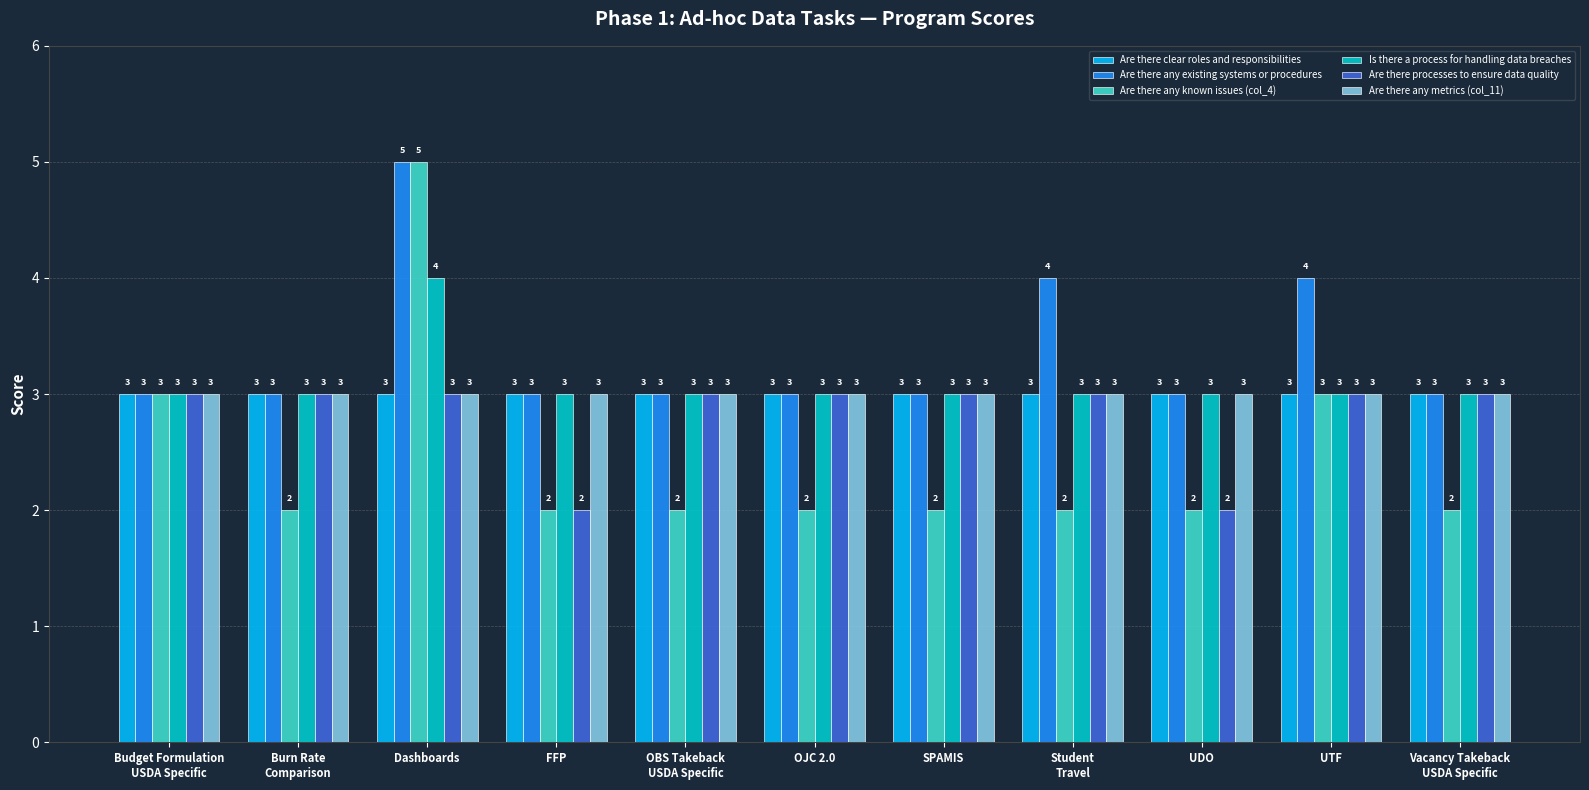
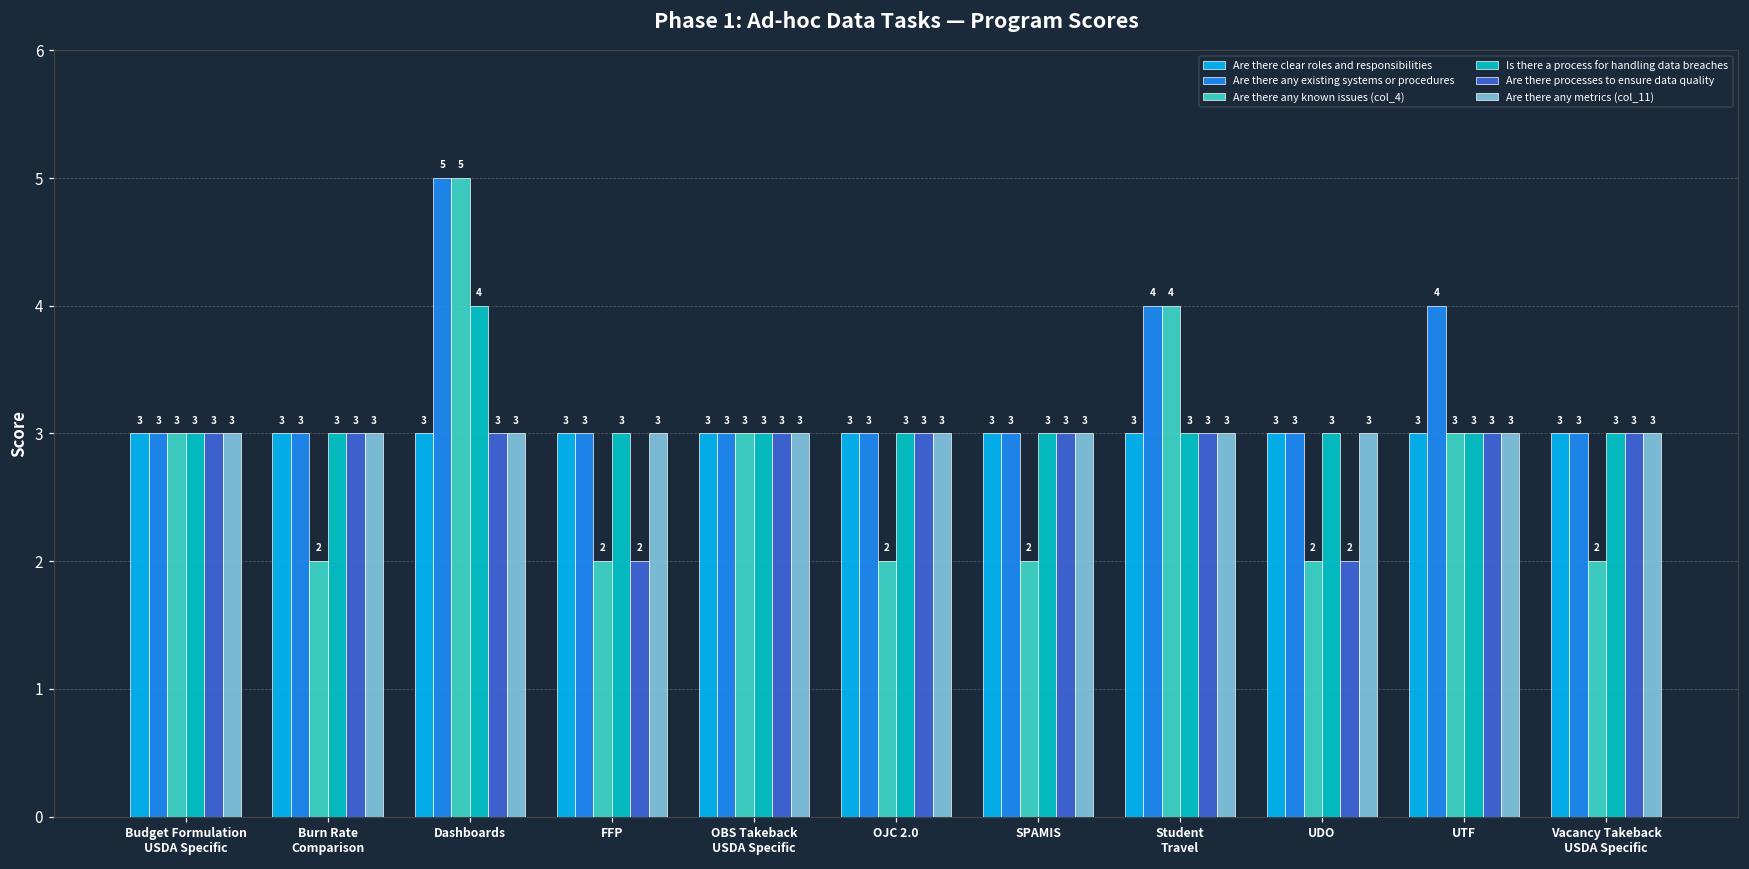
Are there any known issues (col_4), OBS Takeback USDA Specific: 2 -> 3
Are there any known issues (col_4), Student Travel: 2 -> 4
